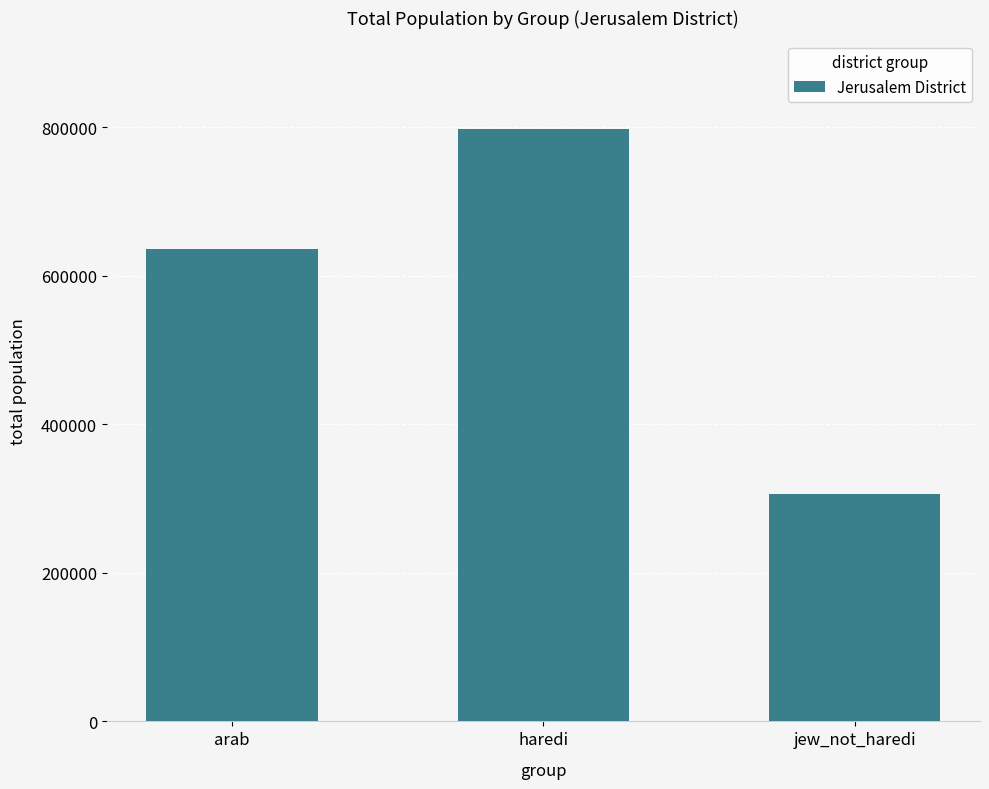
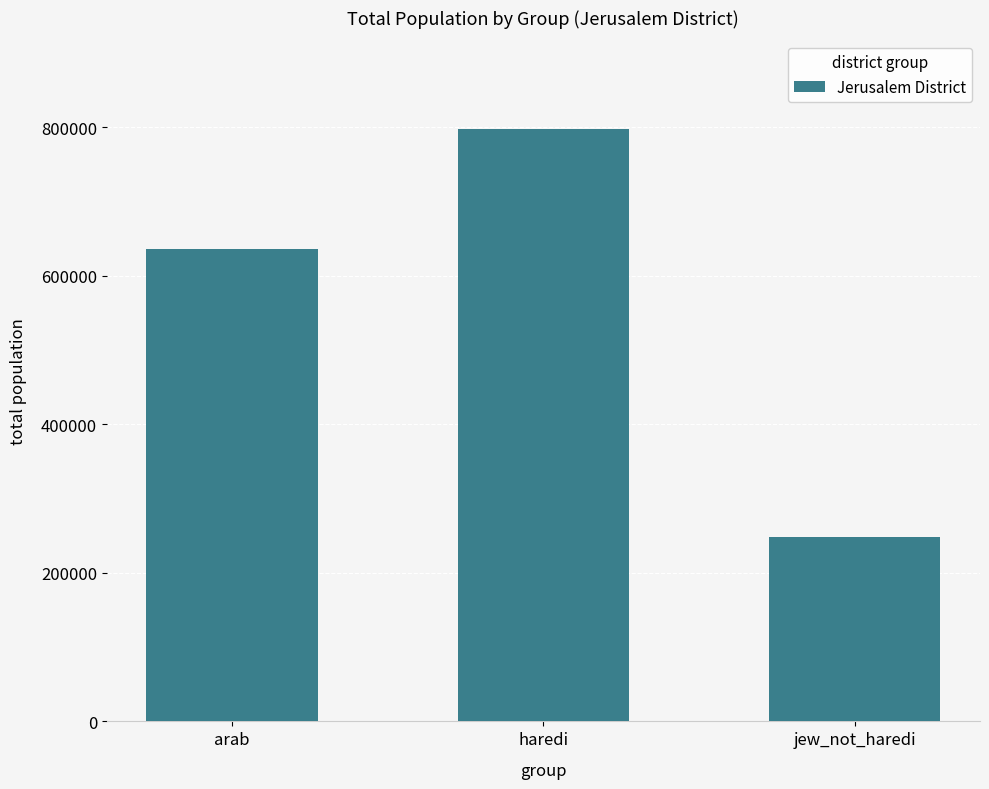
jew_not_haredi: 310000 -> 250000
